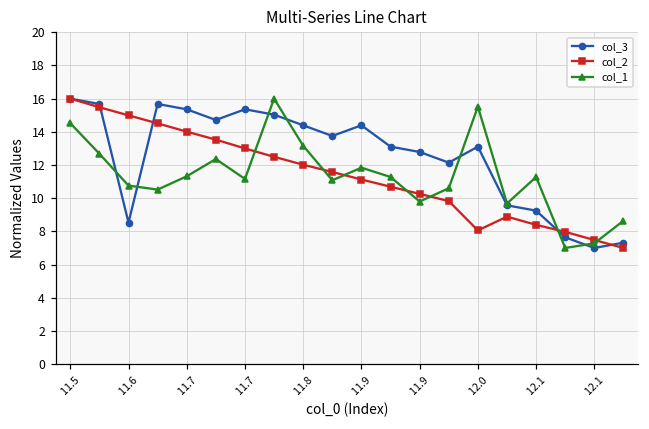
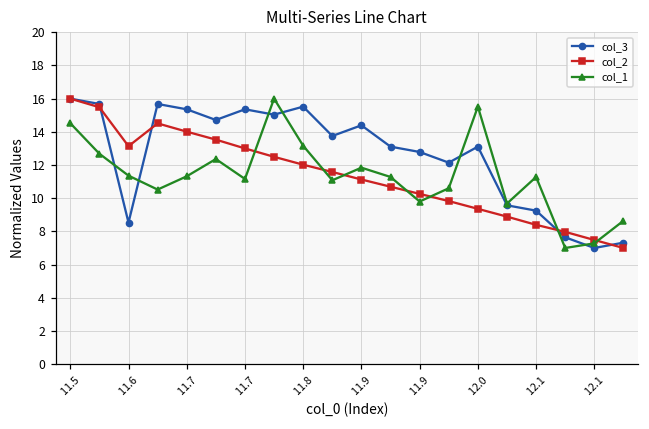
col_2, 11.6: 15.0 -> 13.1
col_1, 11.6: 10.8 -> 11.4
col_3, 11.8: 14.4 -> 15.5
col_2, 12.0: 8.1 -> 9.4
